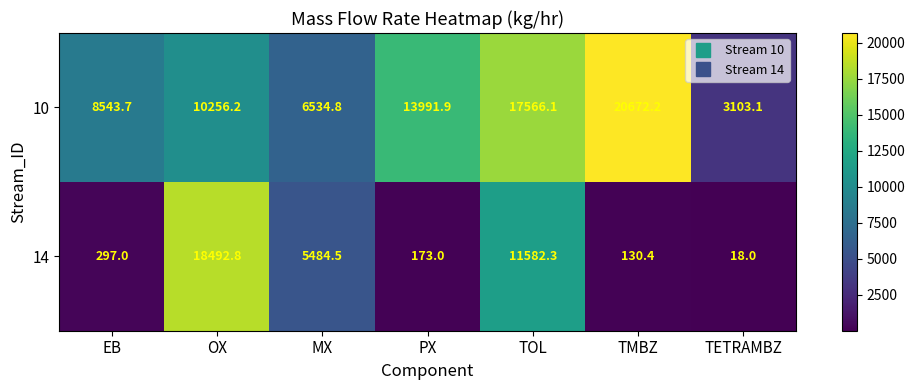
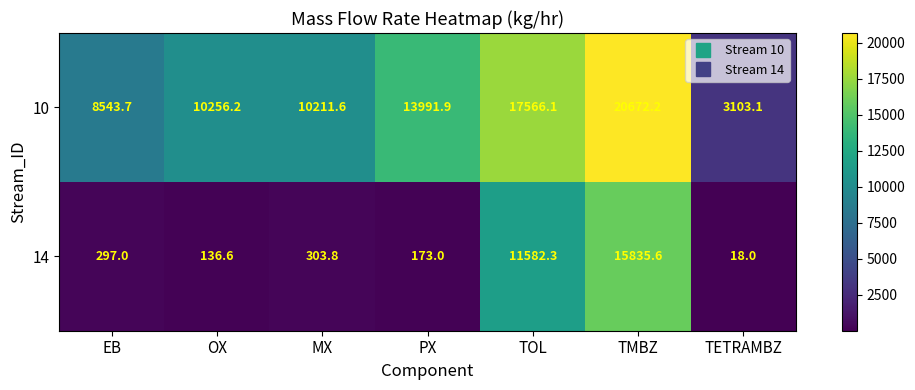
10, MX: 6534.8 -> 10211.6
14, OX: 18492.8 -> 136.6
14, MX: 5484.5 -> 303.8
14, TMBZ: 130.4 -> 15835.6
